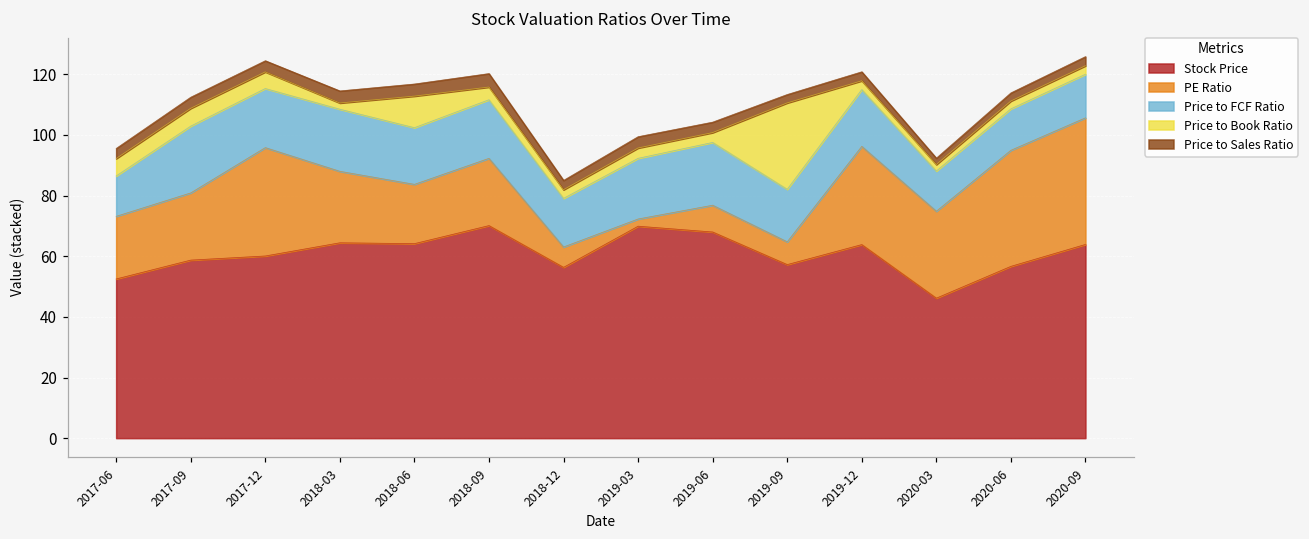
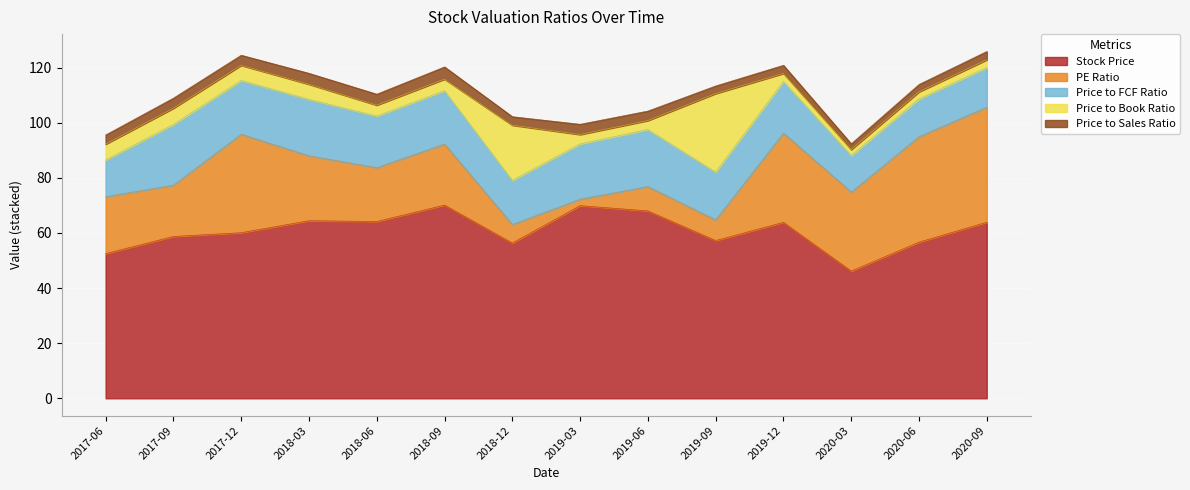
PE Ratio, 2017-09: 22 -> 19
Price to Book Ratio, 2018-03: 2 -> 5
Price to Book Ratio, 2018-06: 10 -> 4
Price to Book Ratio, 2018-12: 3 -> 20
